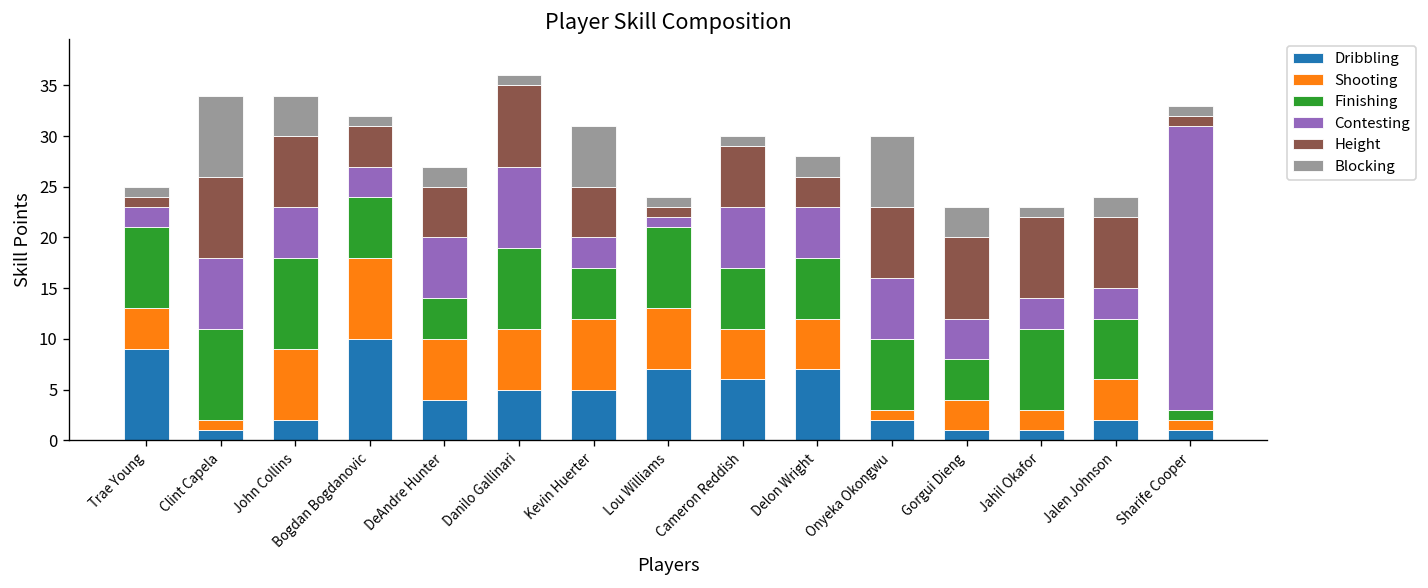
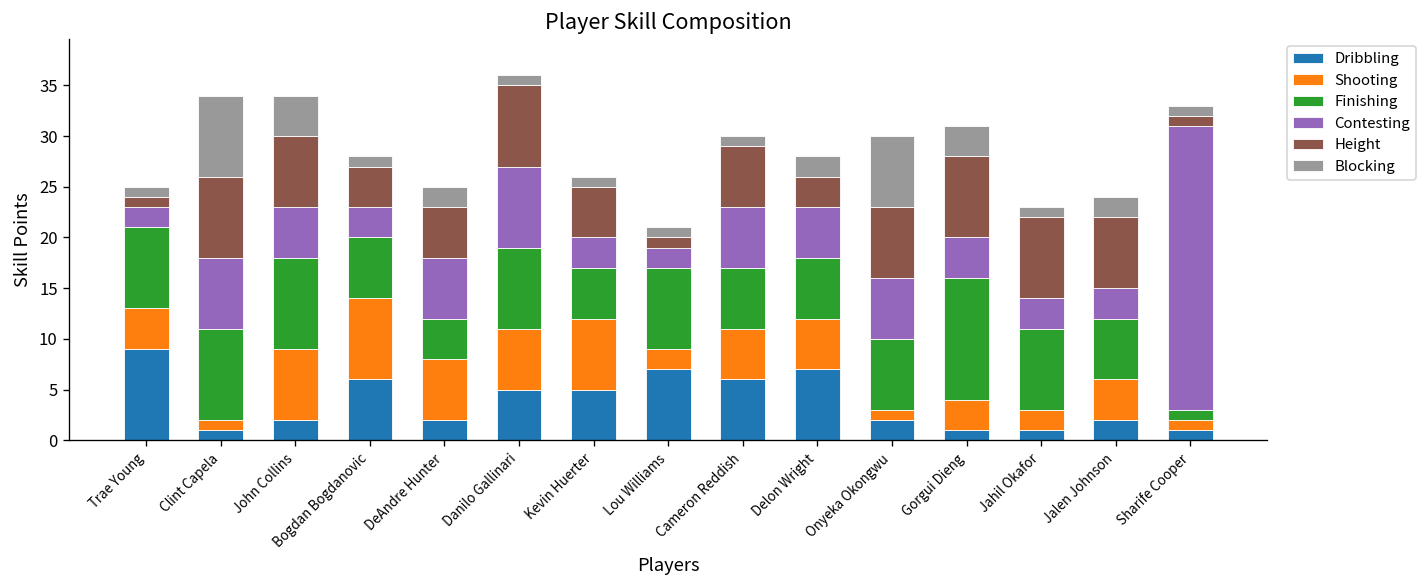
Dribbling, Bogdan Bogdanovic: 10 -> 6
Dribbling, DeAndre Hunter: 4 -> 2
Blocking, Kevin Huerter: 6 -> 1
Shooting, Lou Williams: 6 -> 2
Contesting, Lou Williams: 1 -> 2
Finishing, Gorgui Dieng: 4 -> 12
